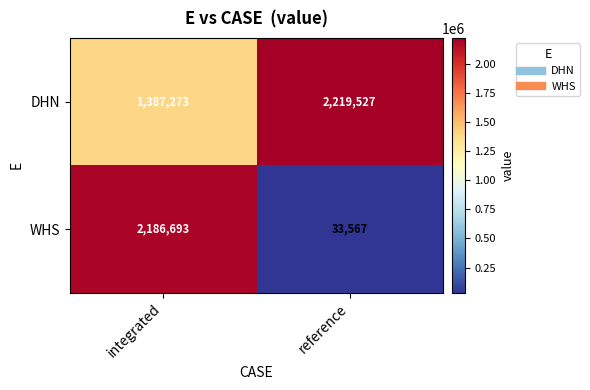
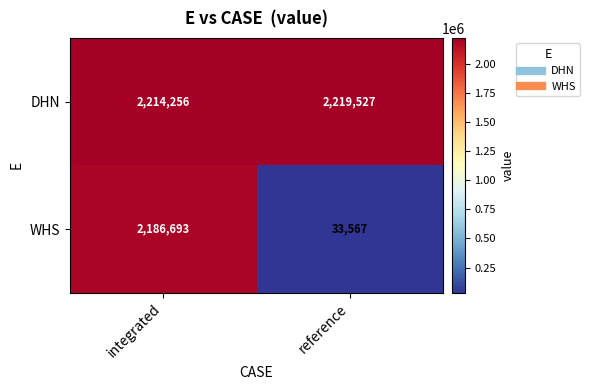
DHN, integrated: 1,387,273 -> 2,214,256
